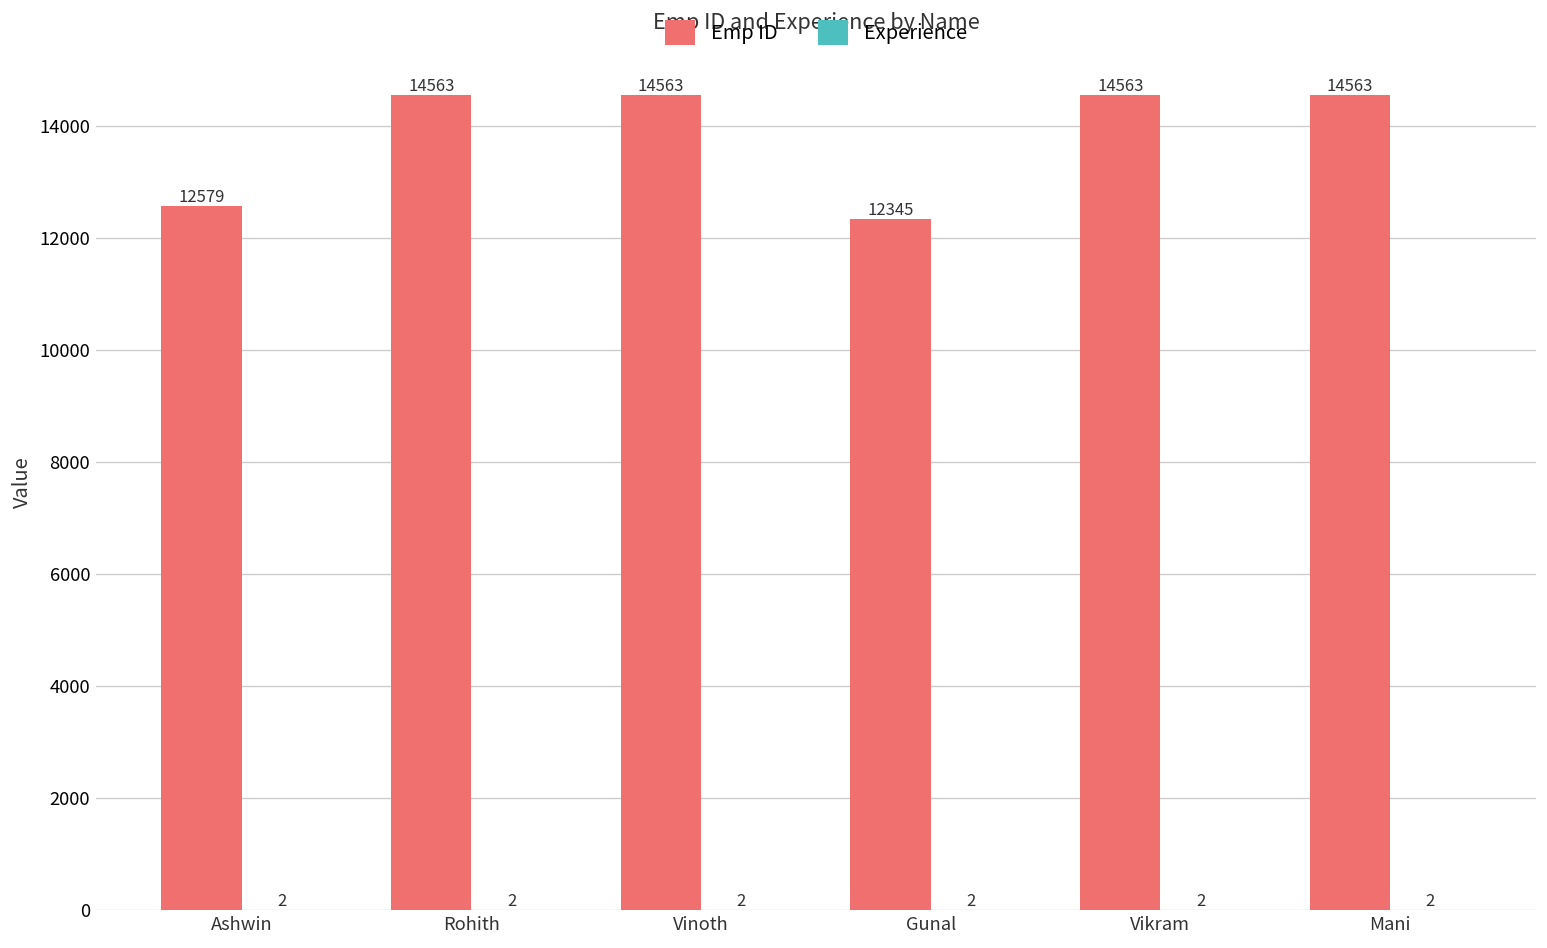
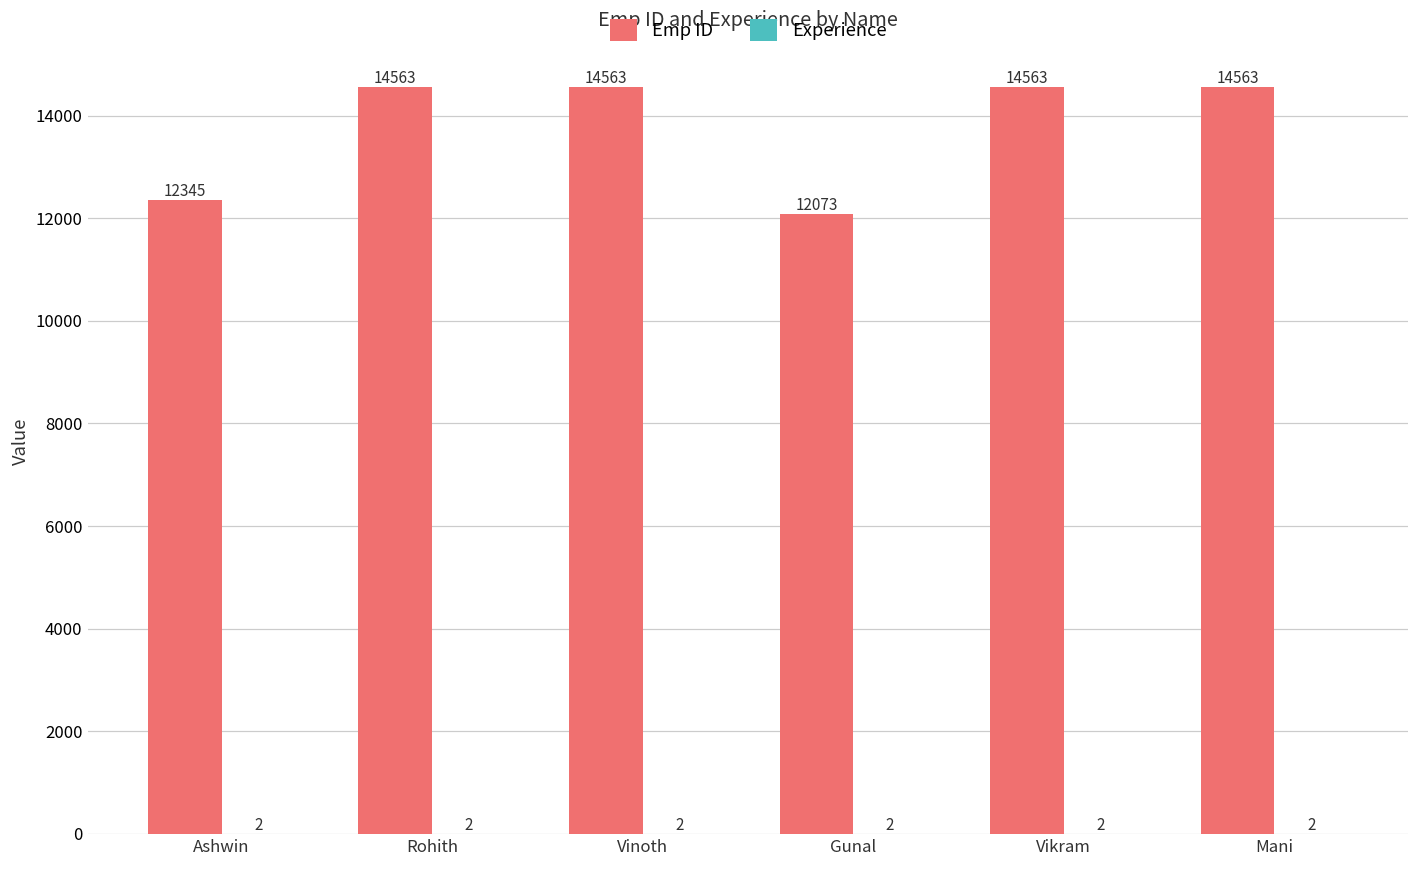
Emp ID, Ashwin: 12579 -> 12345
Emp ID, Gunal: 12345 -> 12073
